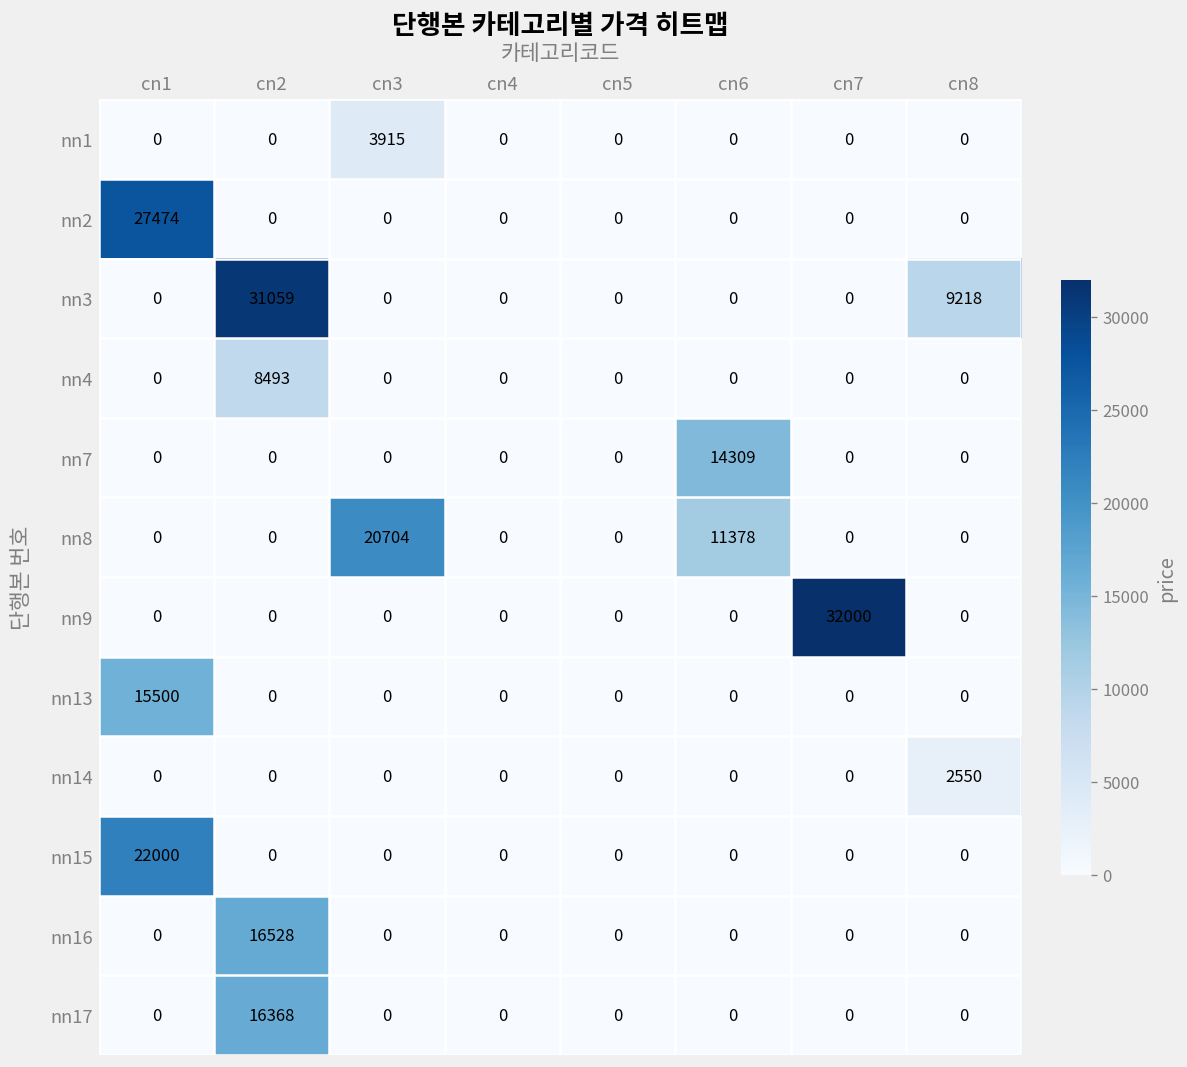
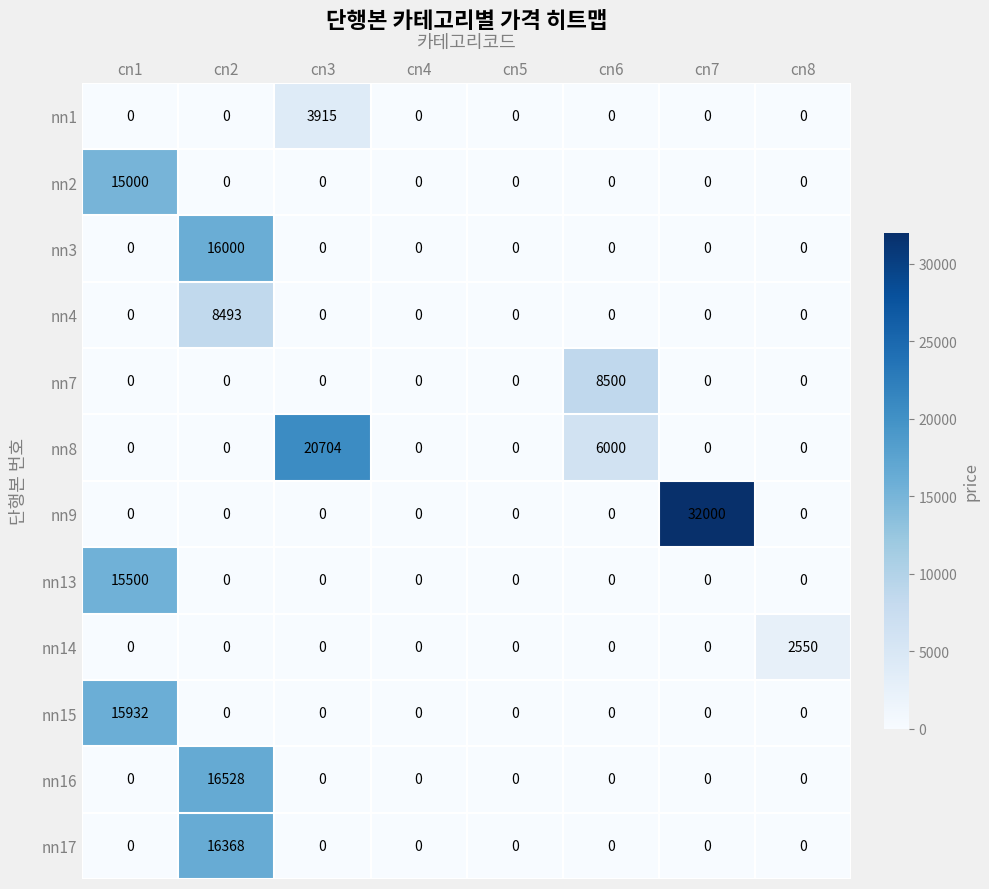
nn2, cn1: 27474 -> 15000
nn3, cn2: 31059 -> 16000
nn3, cn8: 9218 -> 0
nn7, cn6: 14309 -> 8500
nn8, cn6: 11378 -> 6000
nn15, cn1: 22000 -> 15932
